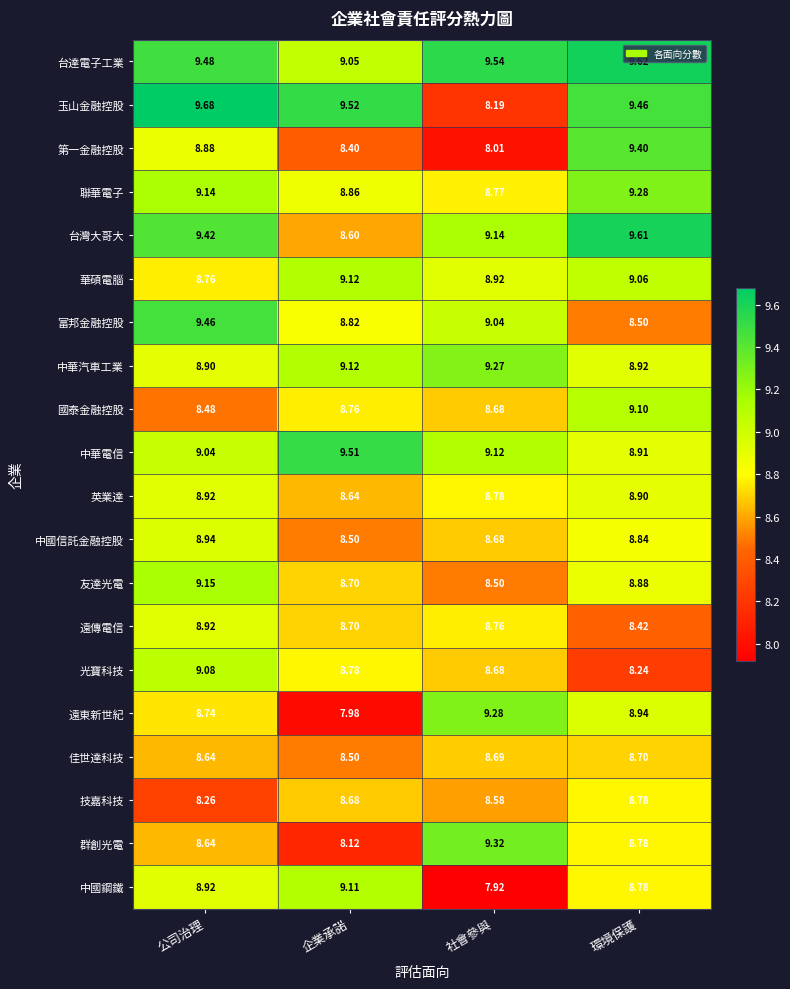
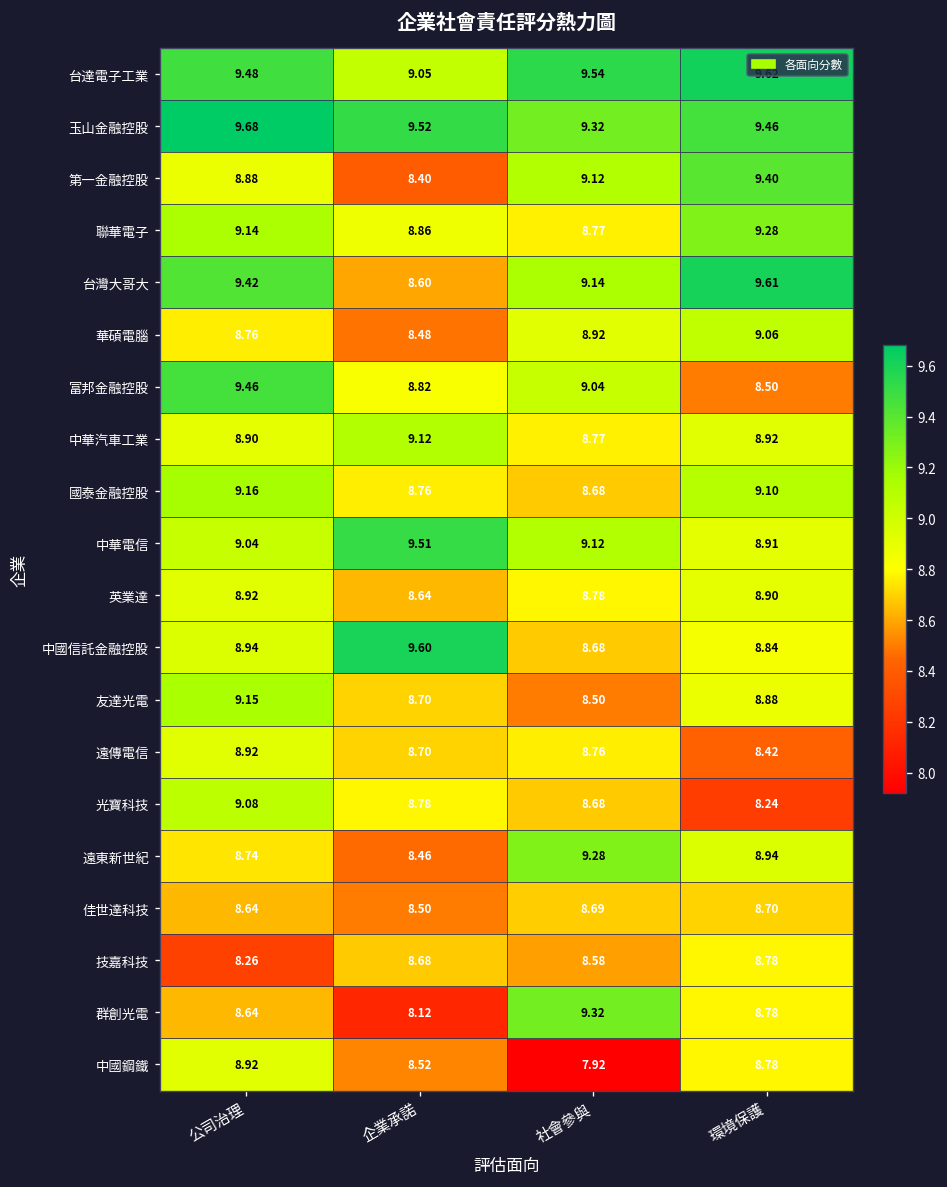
玉山金融控股, 社會參與: 8.19 -> 9.32
第一金融控股, 社會參與: 8.01 -> 9.12
華碩電腦, 企業承諾: 9.12 -> 8.48
中華汽車工業, 社會參與: 9.27 -> 8.77
國泰金融控股, 公司治理: 8.48 -> 9.16
中國信託金融控股, 企業承諾: 8.50 -> 9.60
遠東新世紀, 企業承諾: 7.98 -> 8.46
中國鋼鐵, 企業承諾: 9.11 -> 8.52
